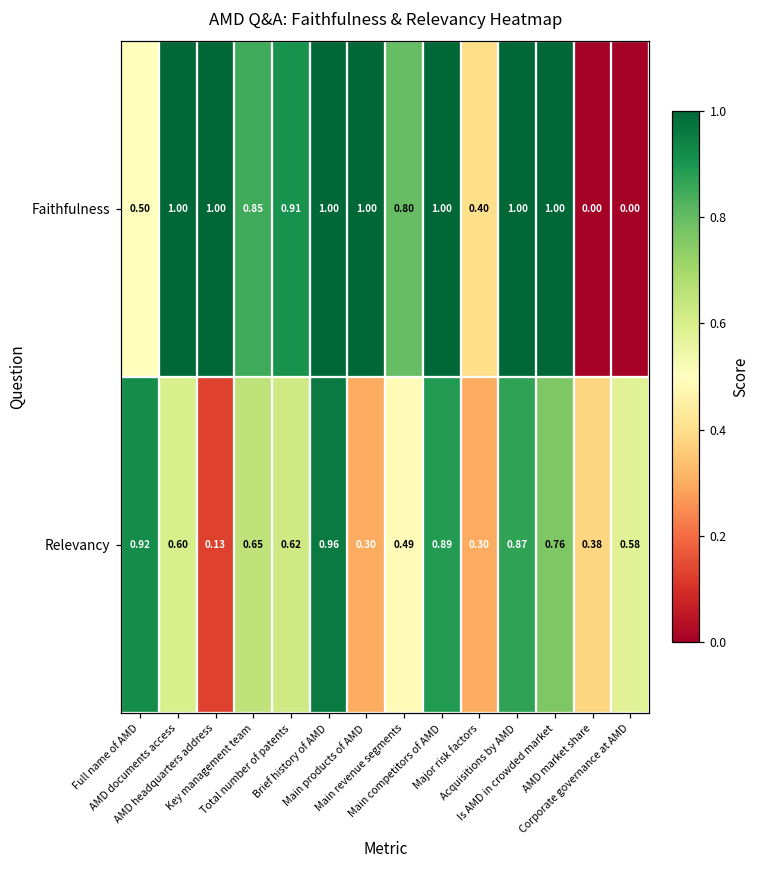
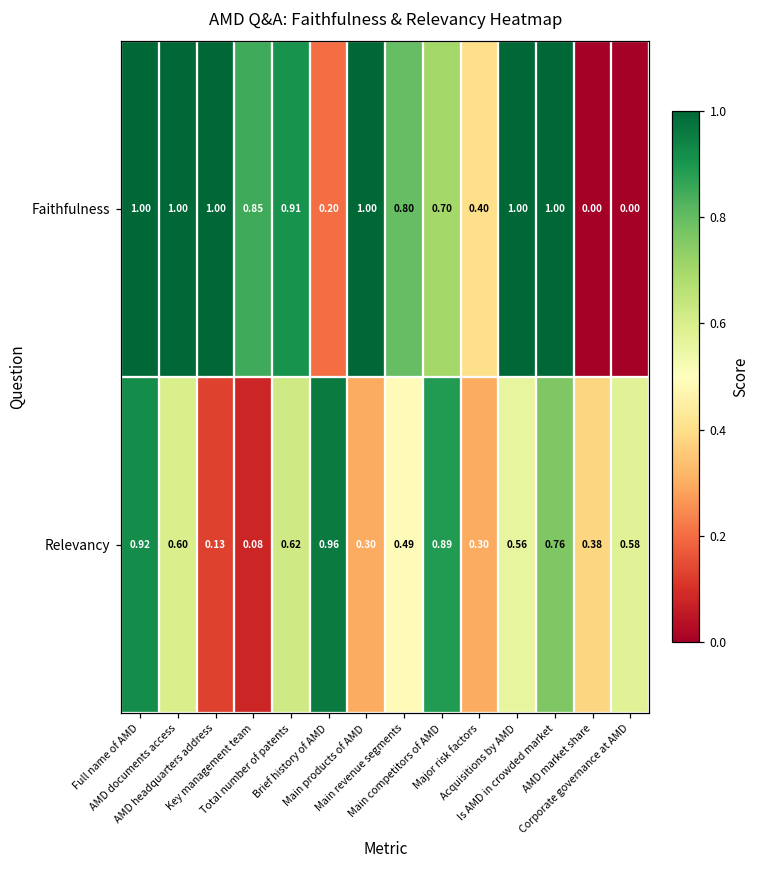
Faithfulness, Full name of AMD: 0.50 -> 1.00
Faithfulness, Brief history of AMD: 1.00 -> 0.20
Faithfulness, Main competitors of AMD: 1.00 -> 0.70
Relevancy, Key management team: 0.65 -> 0.08
Relevancy, Acquisitions by AMD: 0.87 -> 0.56
